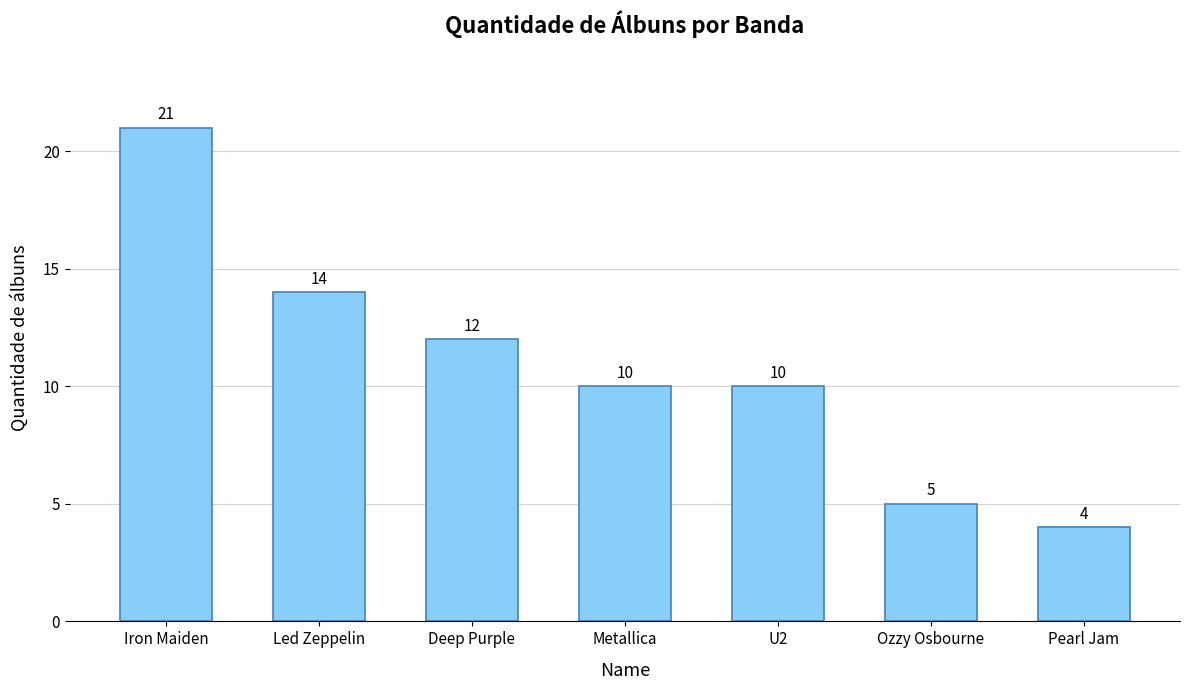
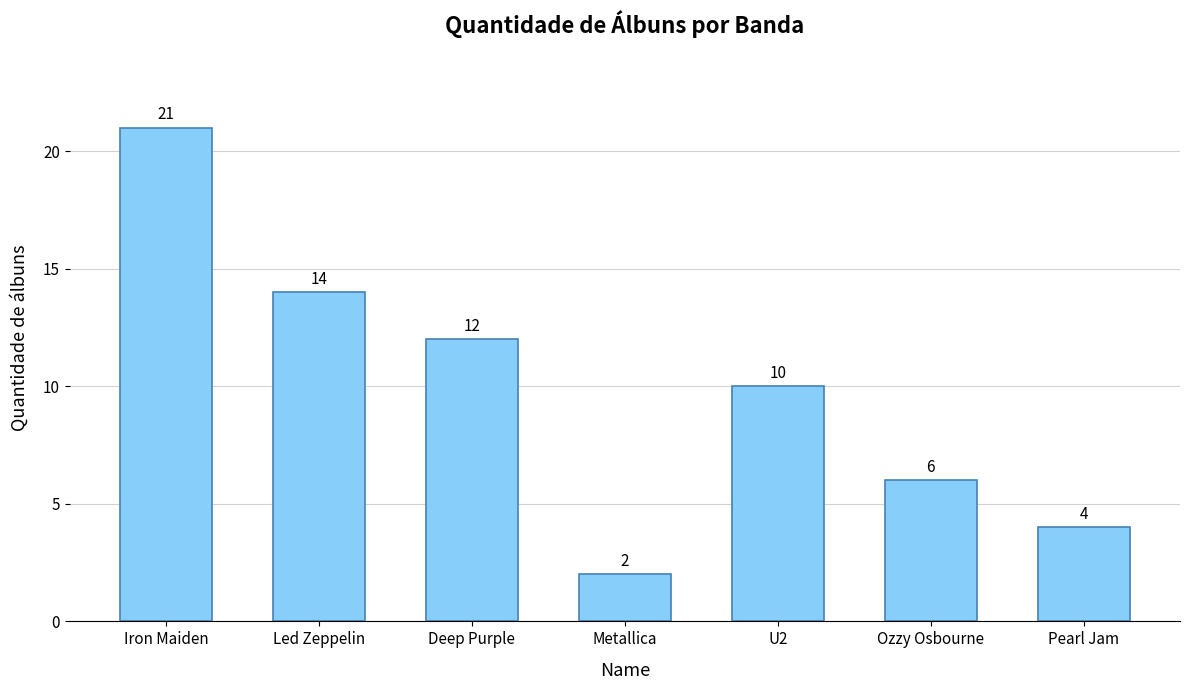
Metallica: 10 -> 2
Ozzy Osbourne: 5 -> 6
